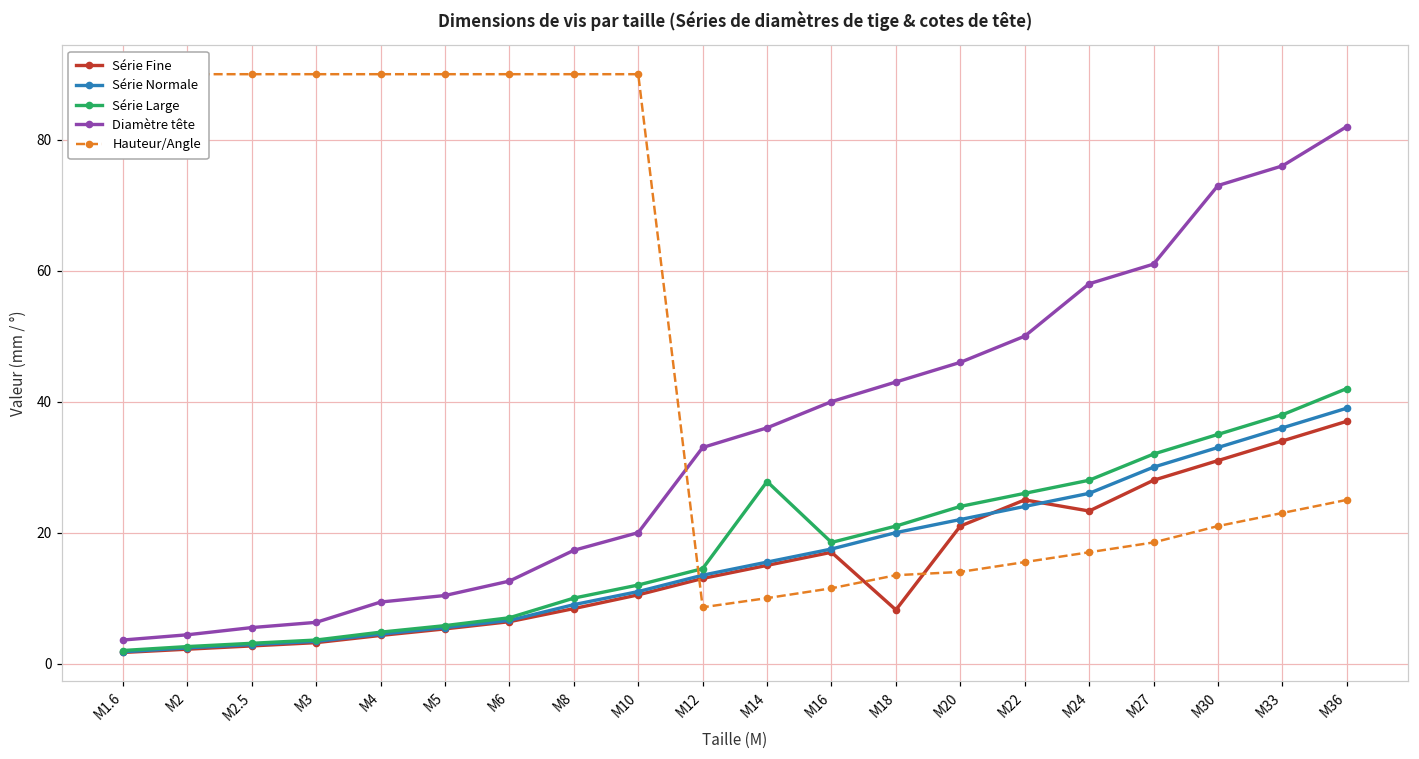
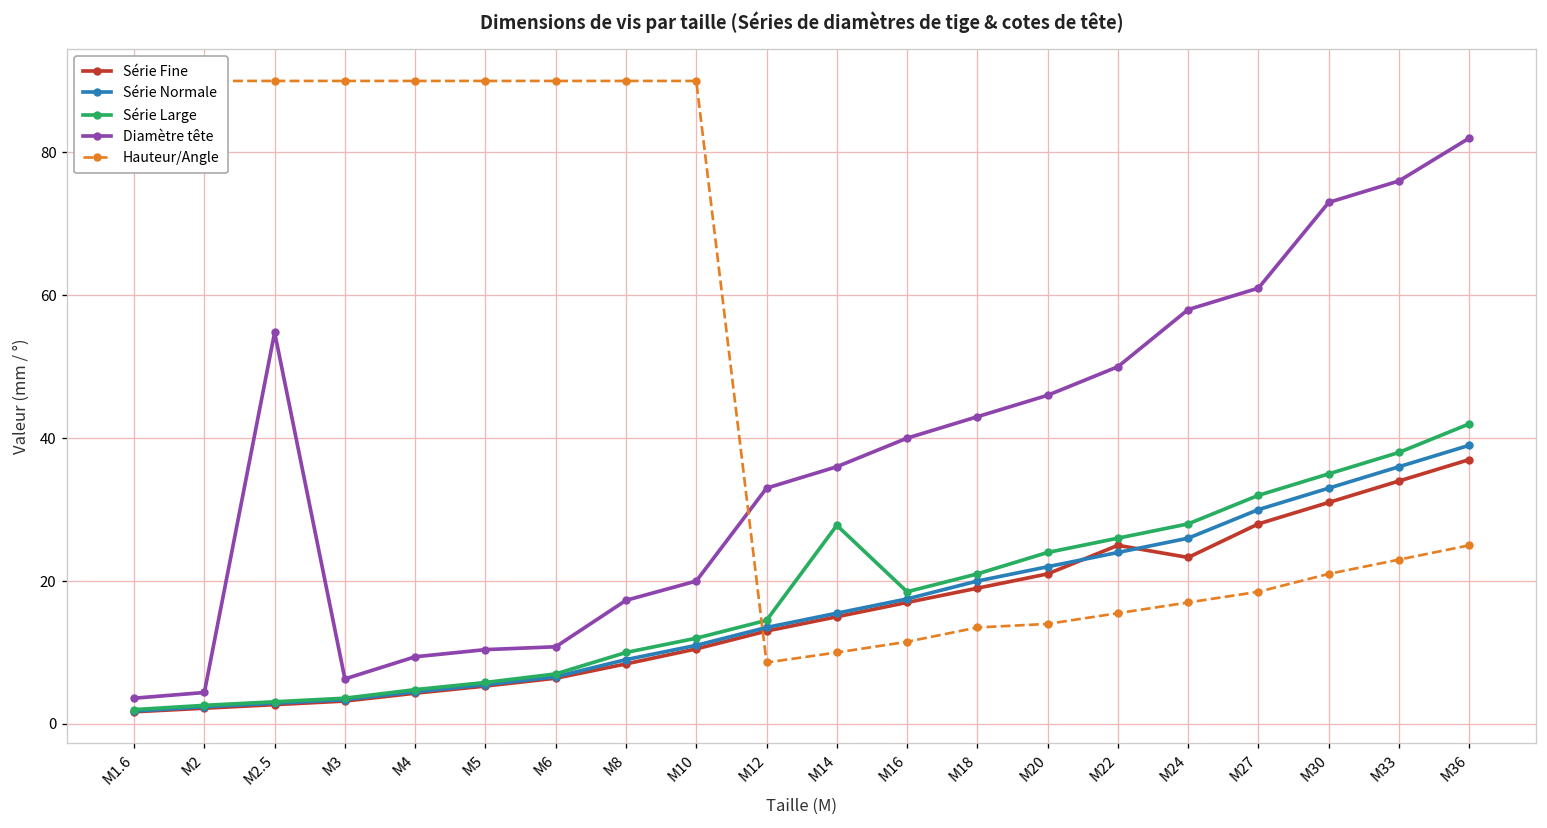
Diamètre tête, M2.5: 6 -> 55
Diamètre tête, M6: 13 -> 11
Série Fine, M18: 8 -> 19
